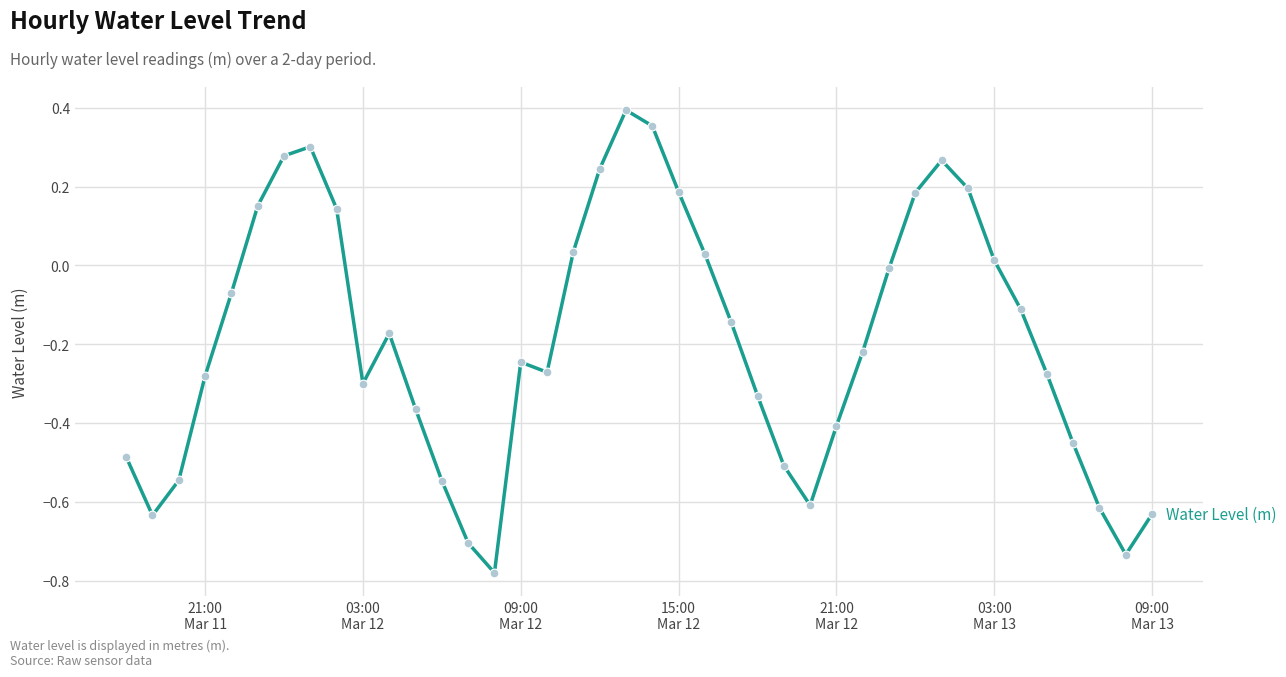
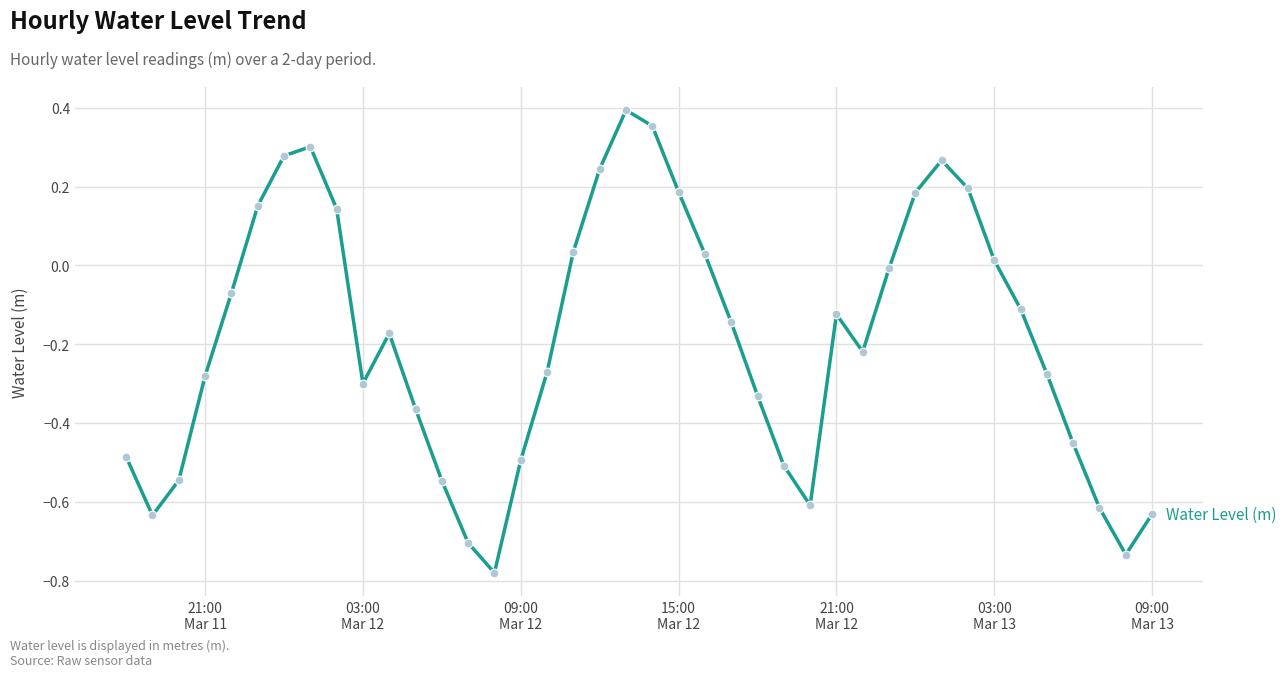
09:00 Mar 12: -0.25 -> -0.49
21:00 Mar 12: -0.41 -> -0.12
